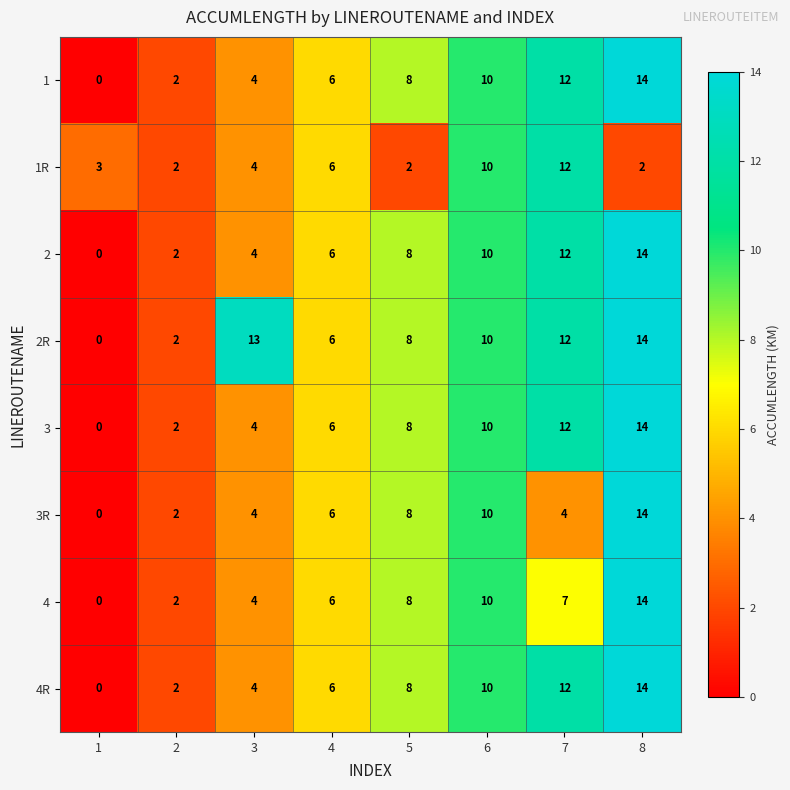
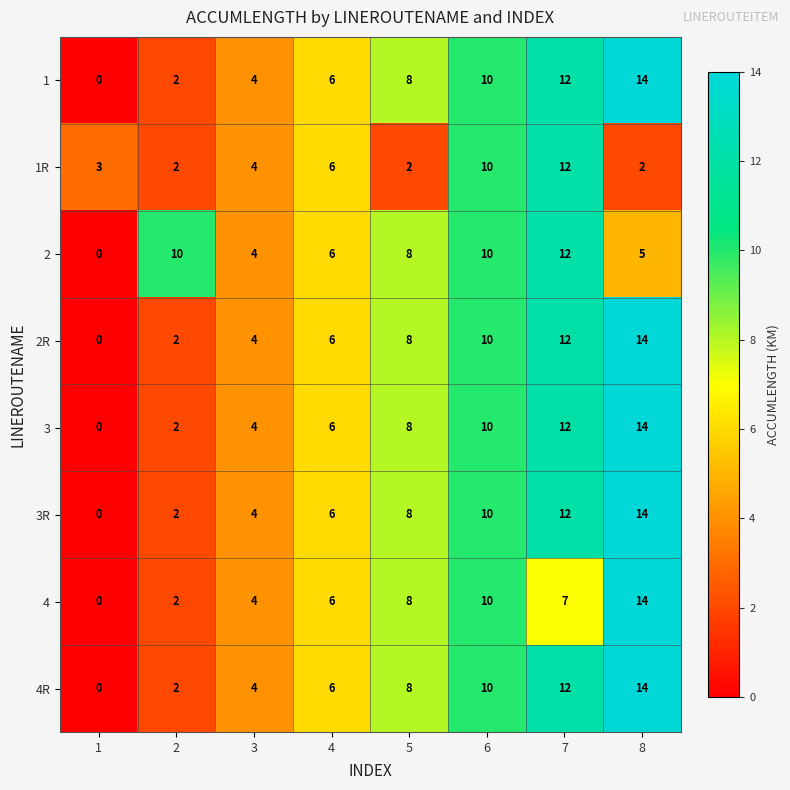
2, 2: 2 -> 10
2, 8: 14 -> 5
2R, 3: 13 -> 4
3R, 7: 4 -> 12
